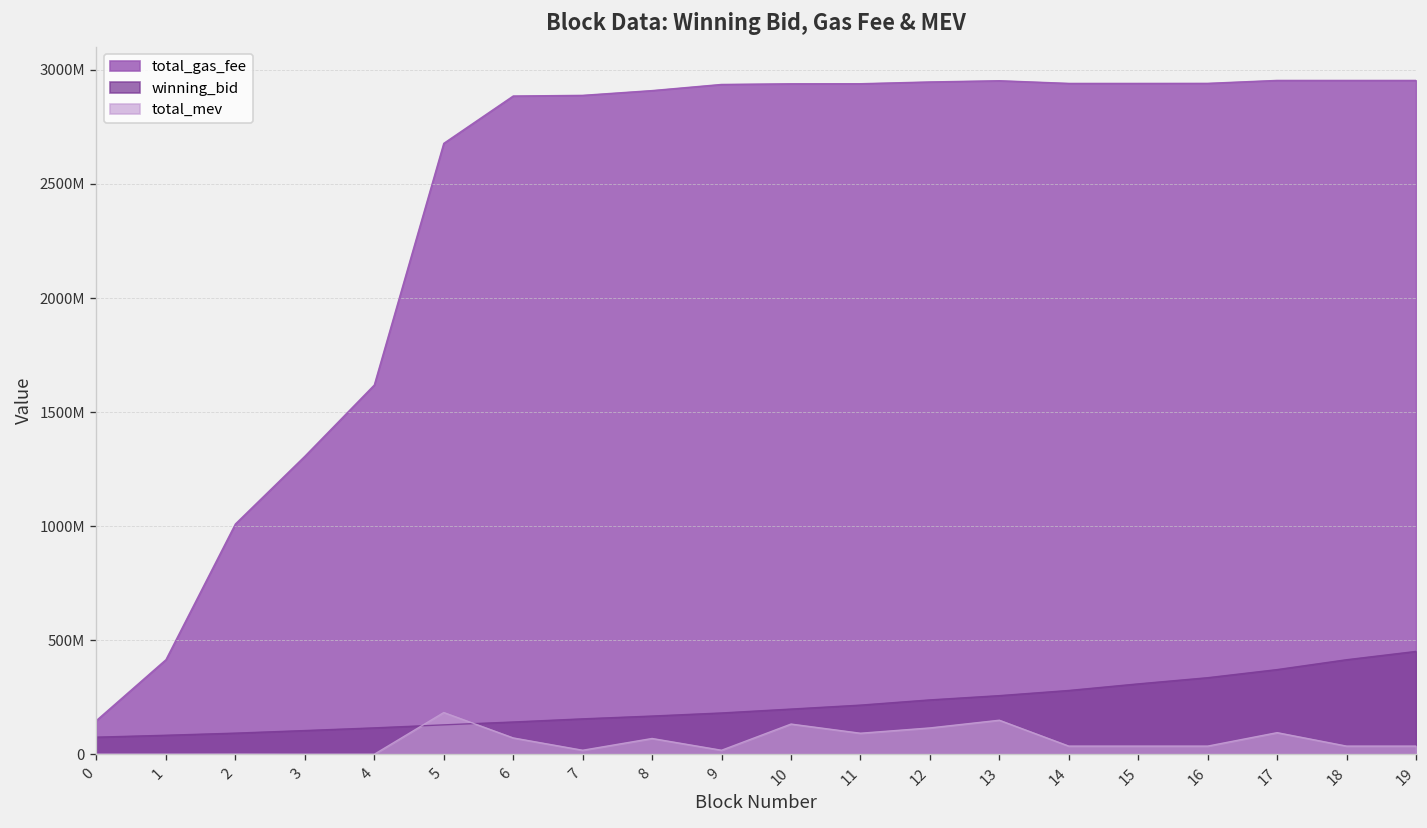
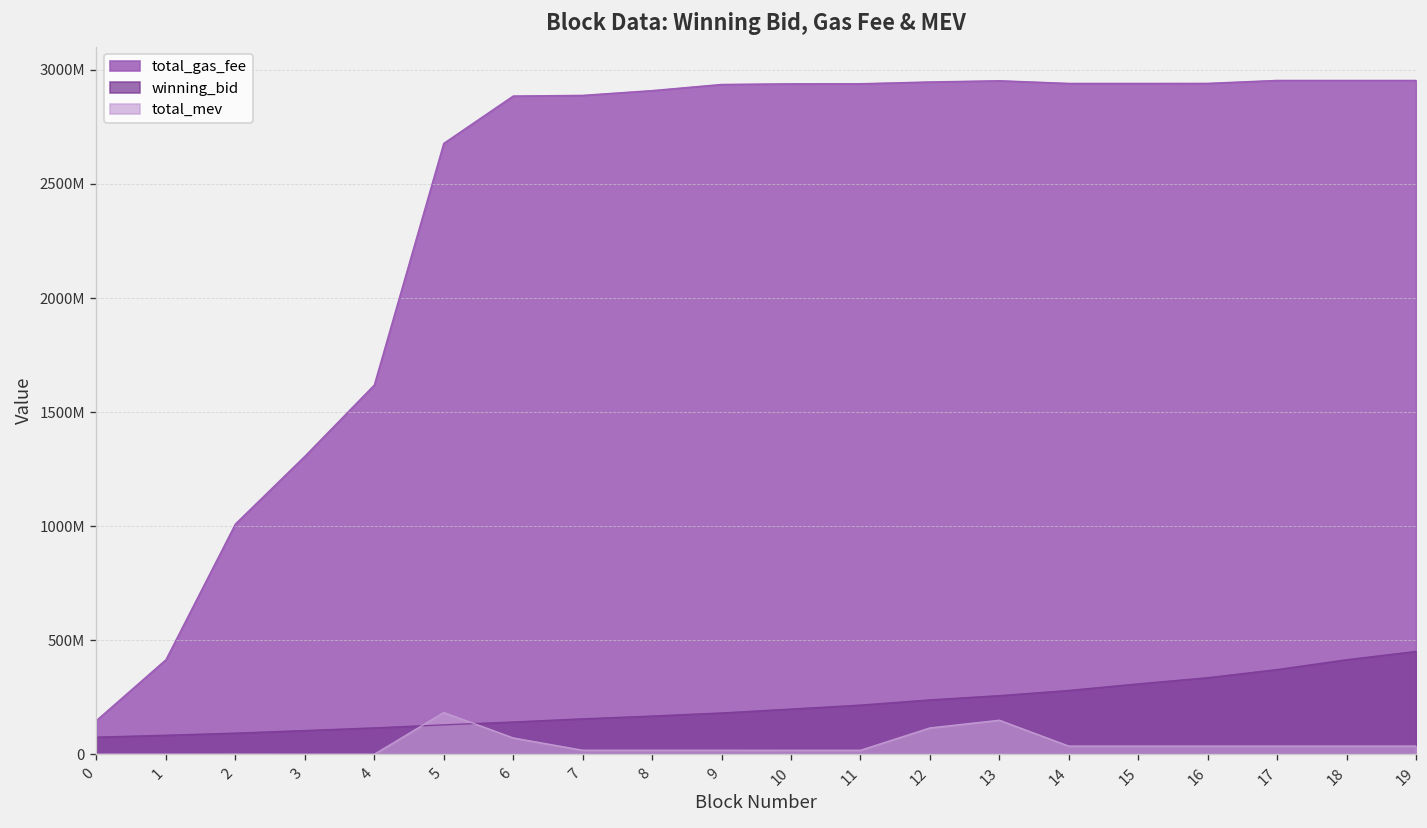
total_mev, 8: 70000000 -> 20000000
total_mev, 10: 130000000 -> 20000000
total_mev, 11: 90000000 -> 20000000
total_mev, 17: 100000000 -> 40000000
